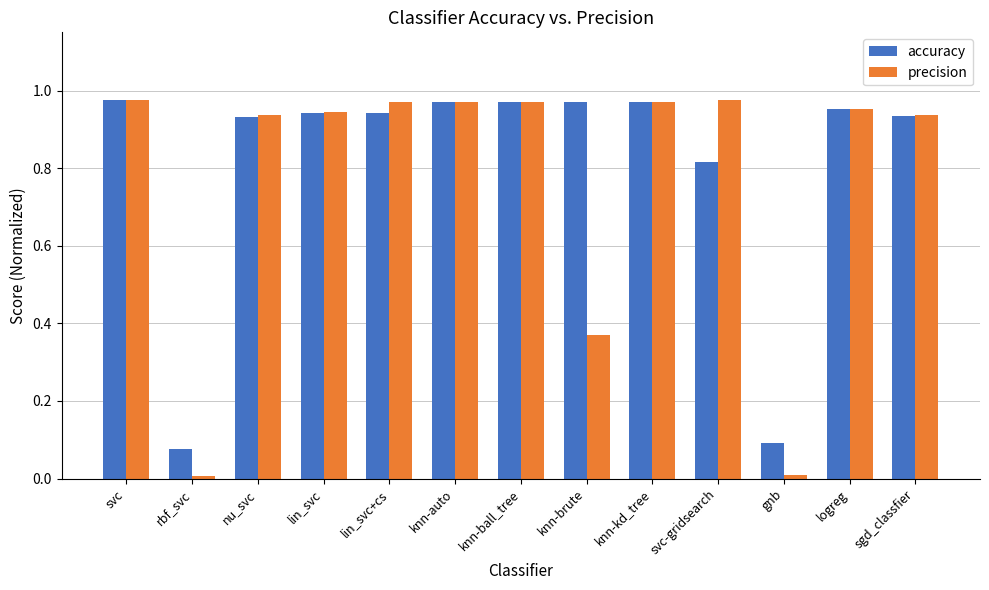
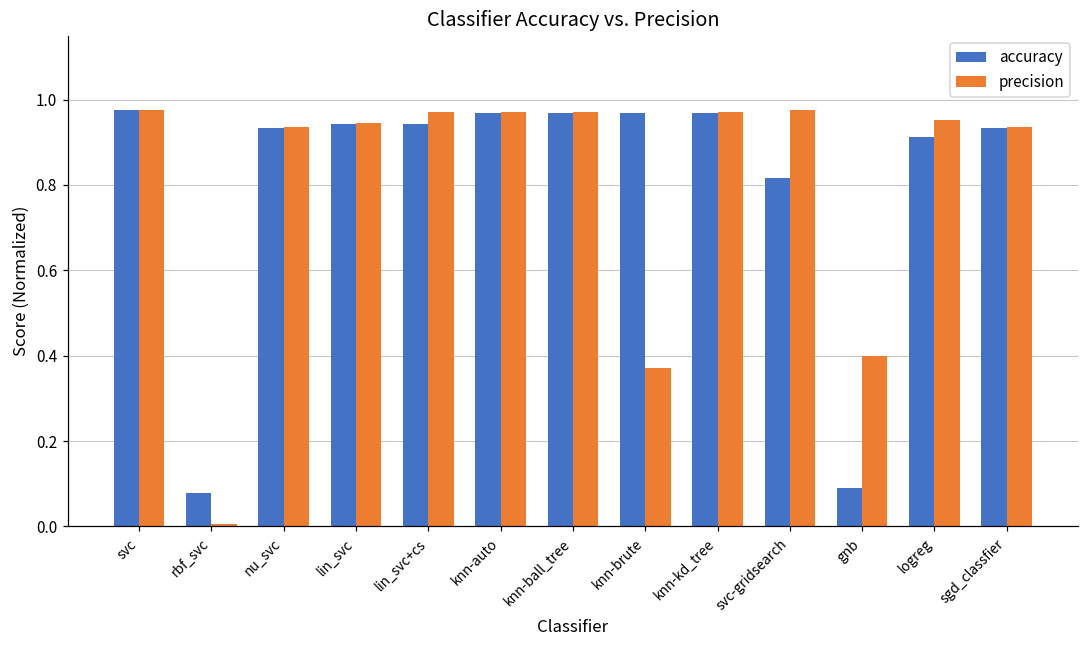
precision, gnb: 0.01 -> 0.40
accuracy, logreg: 0.95 -> 0.91
